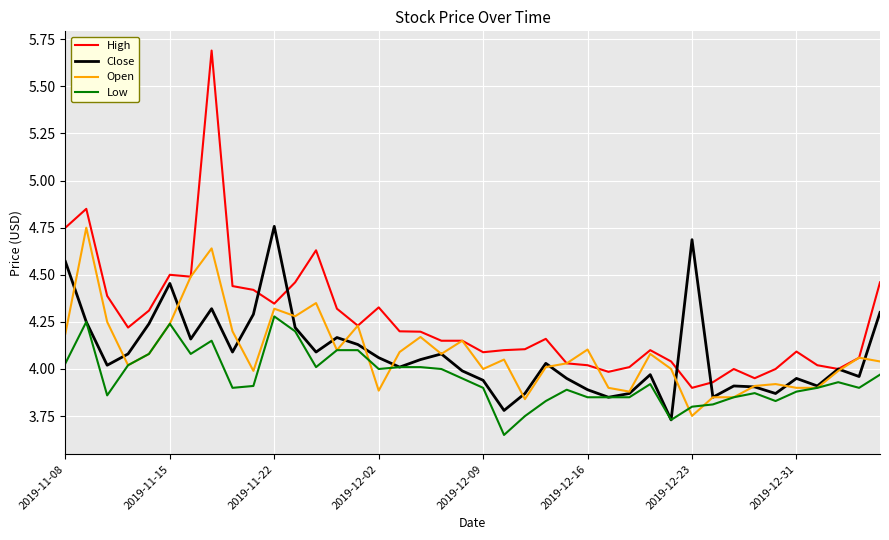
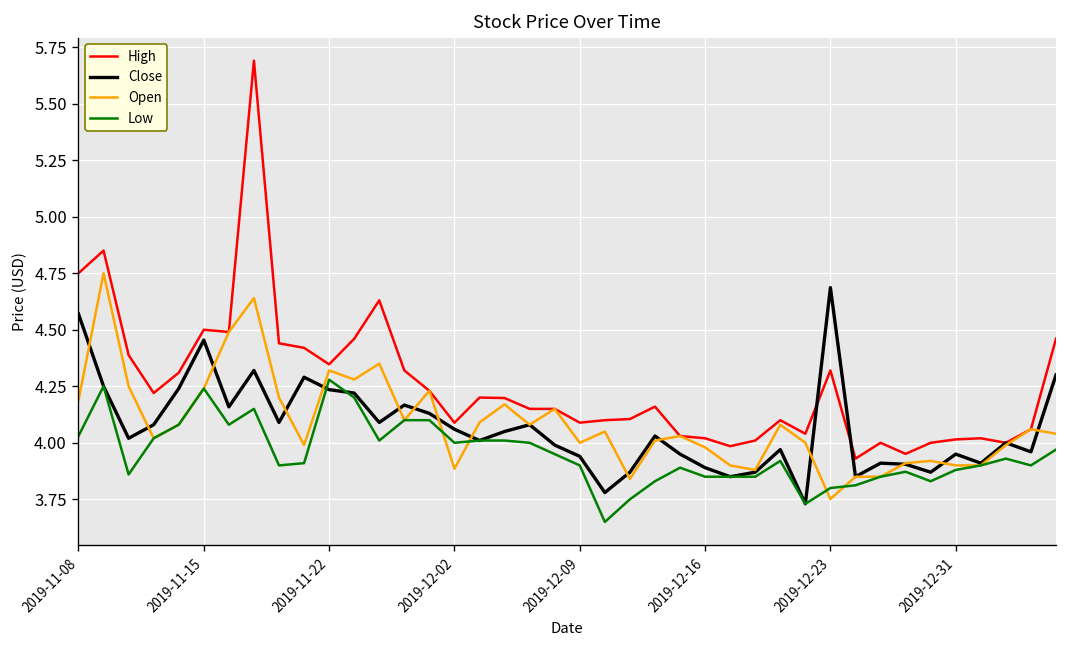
Close, 2019-11-22: 4.76 -> 4.24
High, 2019-12-02: 4.33 -> 4.09
Open, 2019-12-16: 4.10 -> 3.98
High, 2019-12-23: 3.90 -> 4.32
High, 2019-12-31: 4.09 -> 4.01
